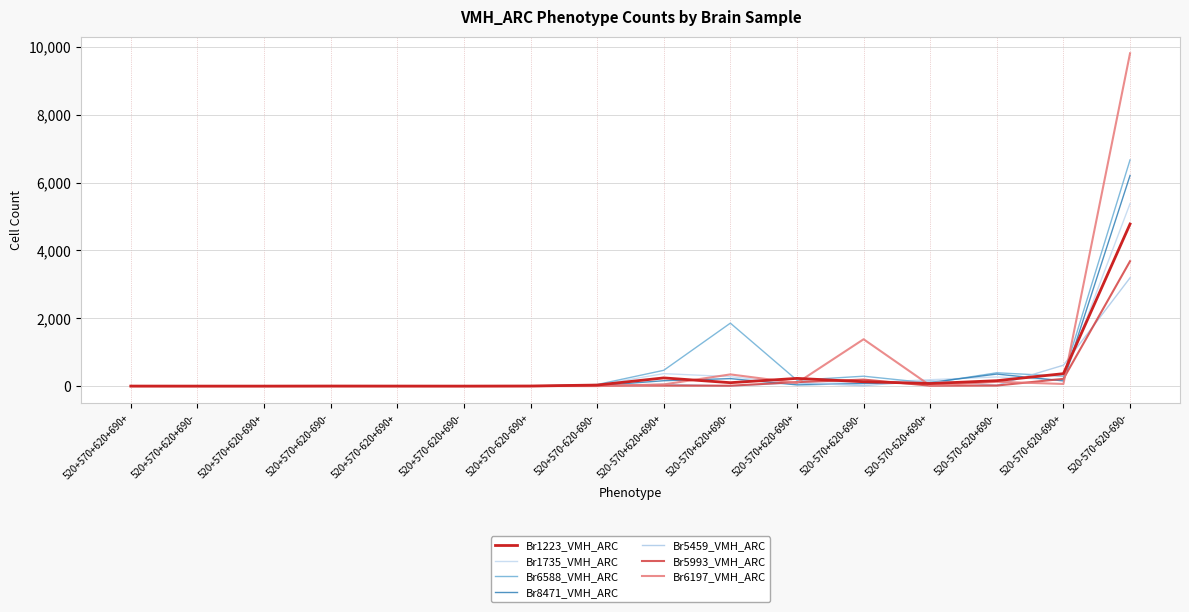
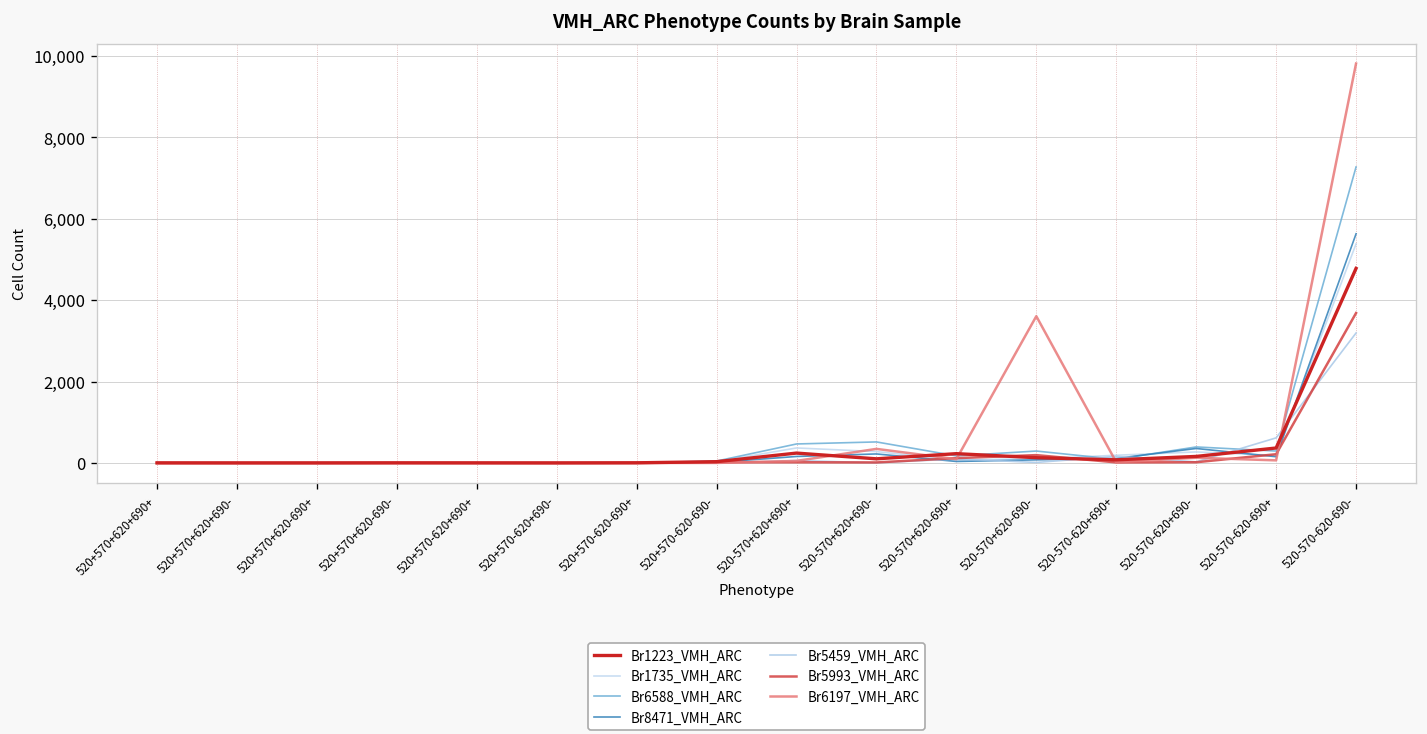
Br6588_VMH_ARC, 520-570+620+690-: 1,900 -> 500
Br6197_VMH_ARC, 520-570+620-690-: 1,400 -> 3,600
Br6588_VMH_ARC, 520-570-620-690-: 6,700 -> 7,300
Br8471_VMH_ARC, 520-570-620-690-: 6,200 -> 5,600
